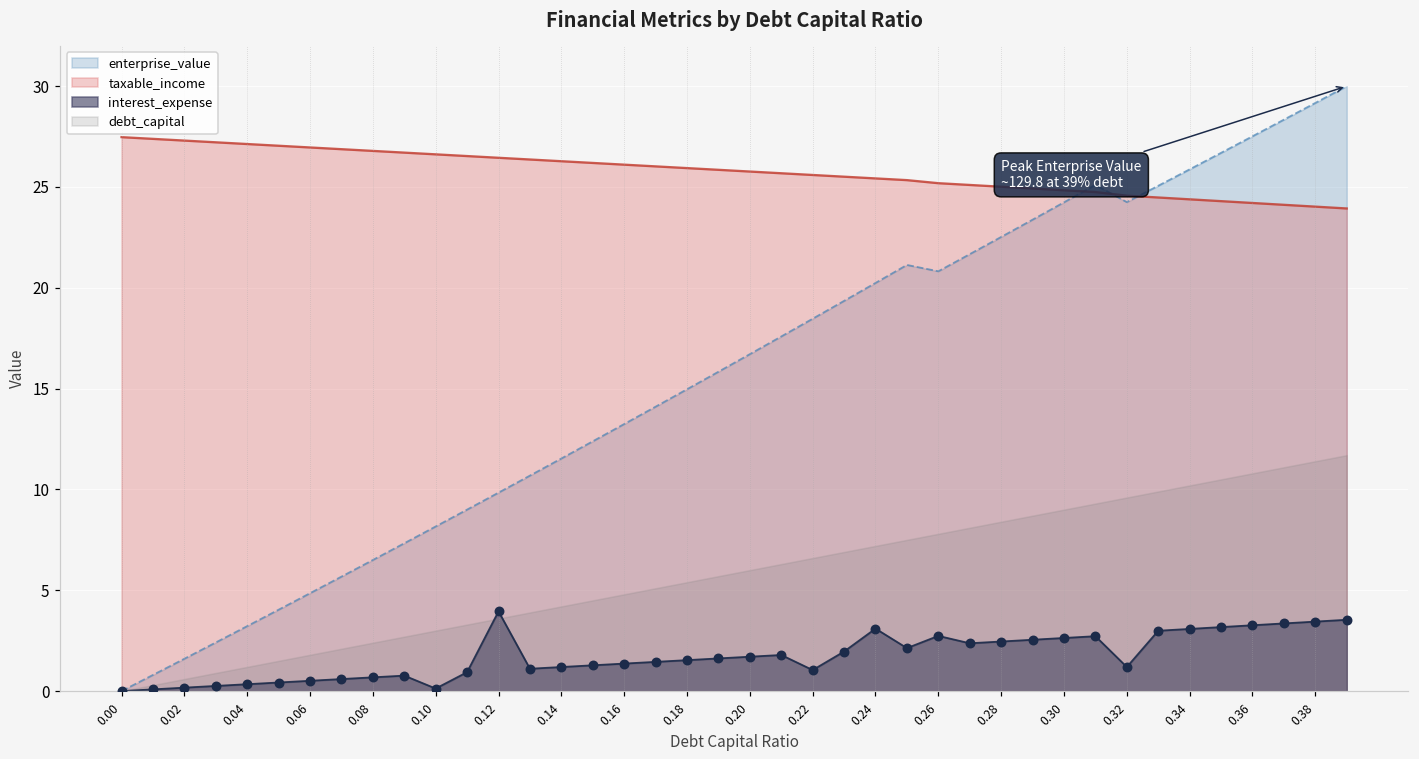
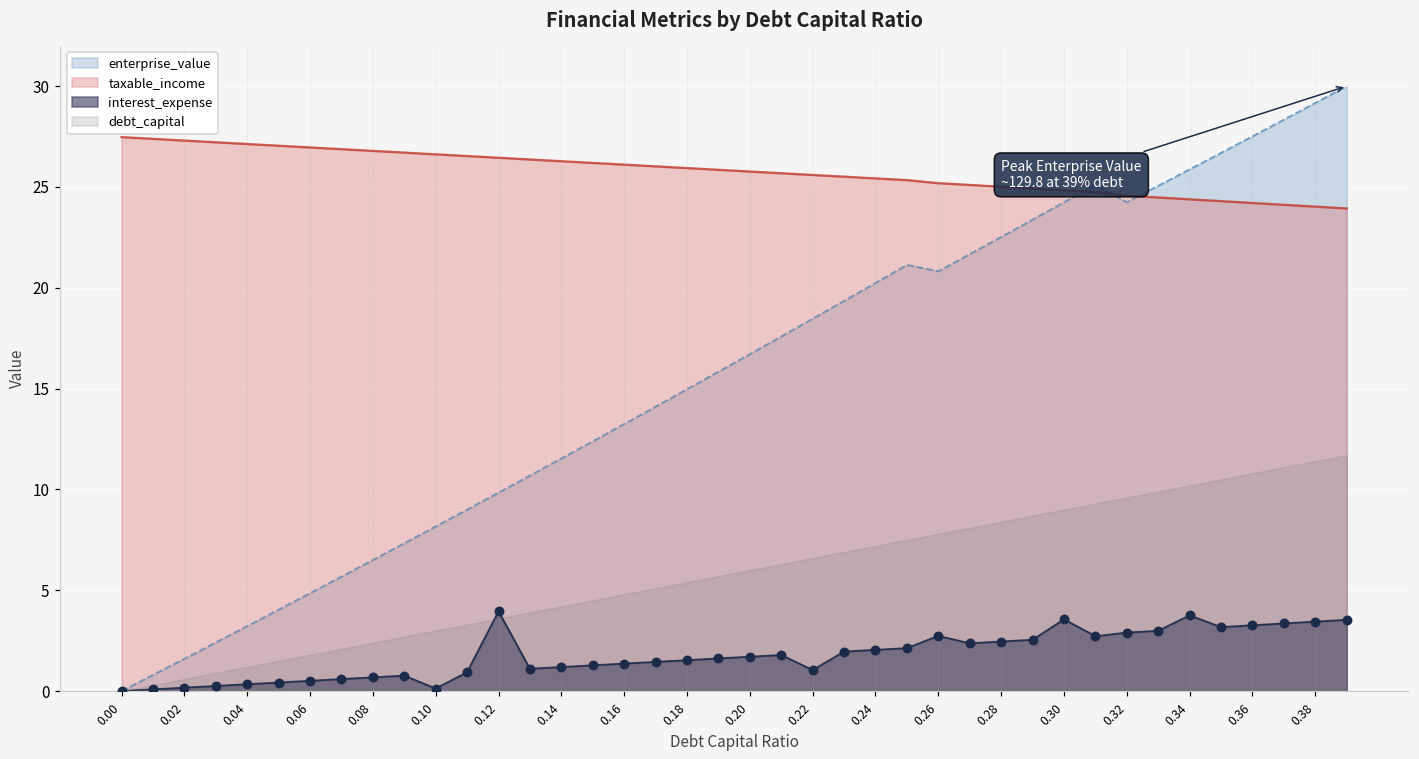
interest_expense, 0.24: 3.1 -> 2.0
interest_expense, 0.30: 2.6 -> 3.6
interest_expense, 0.32: 1.2 -> 2.9
interest_expense, 0.34: 3.1 -> 3.8
